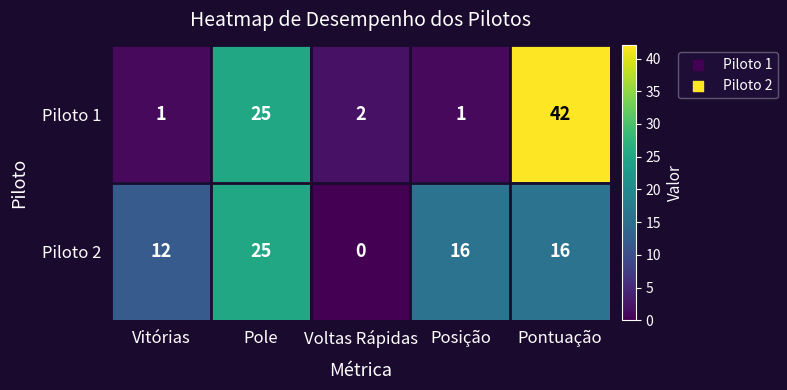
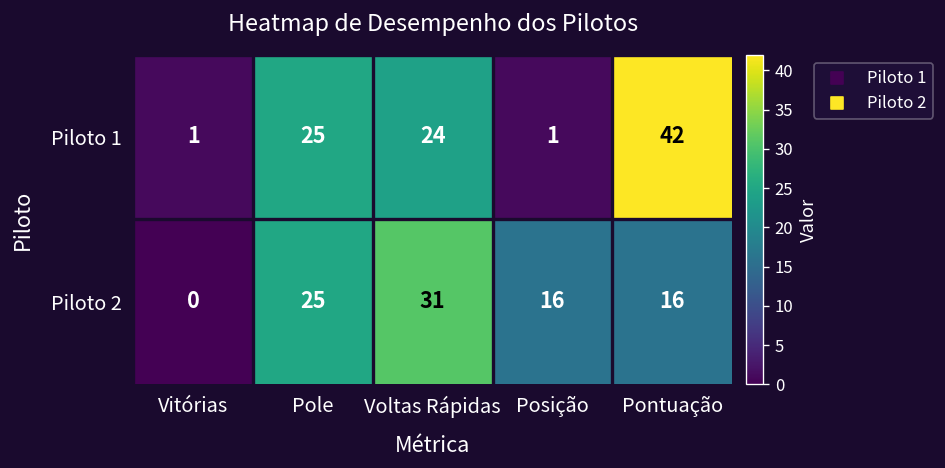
Piloto 1, Voltas Rápidas: 2 -> 24
Piloto 2, Vitórias: 12 -> 0
Piloto 2, Voltas Rápidas: 0 -> 31
